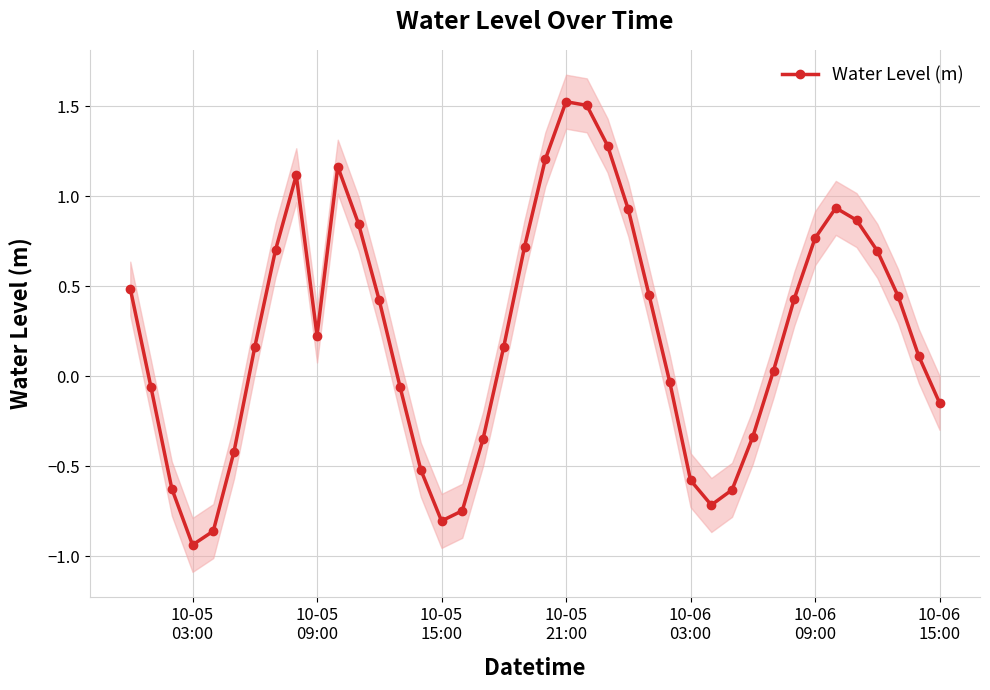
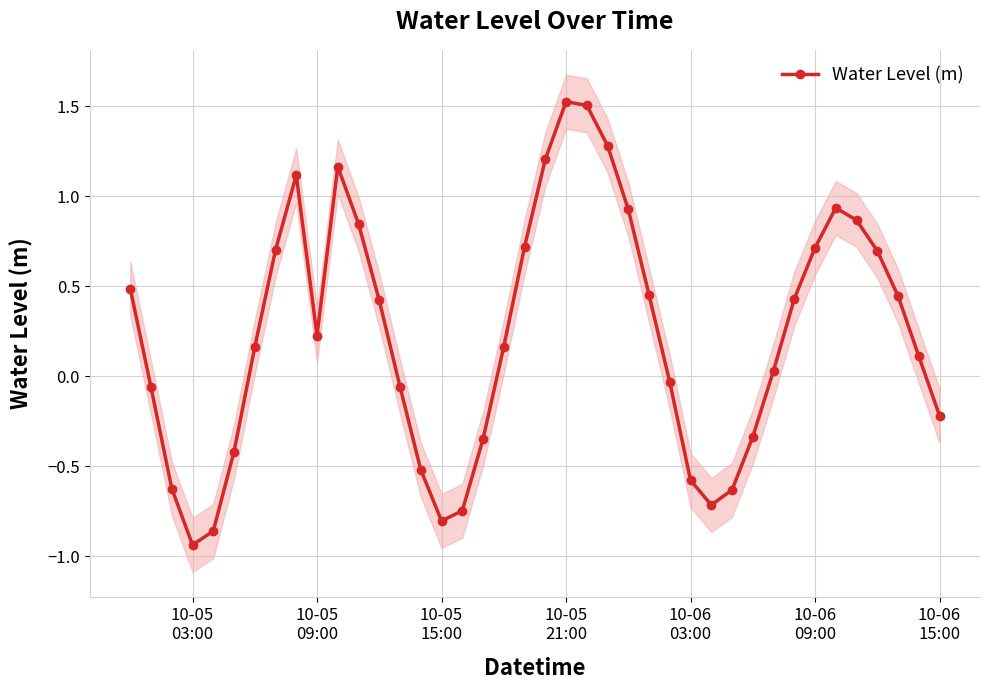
Water Level (m), 10-06 09:00: 0.77 -> 0.71
Water Level (m), 10-06 15:00: -0.15 -> -0.22
